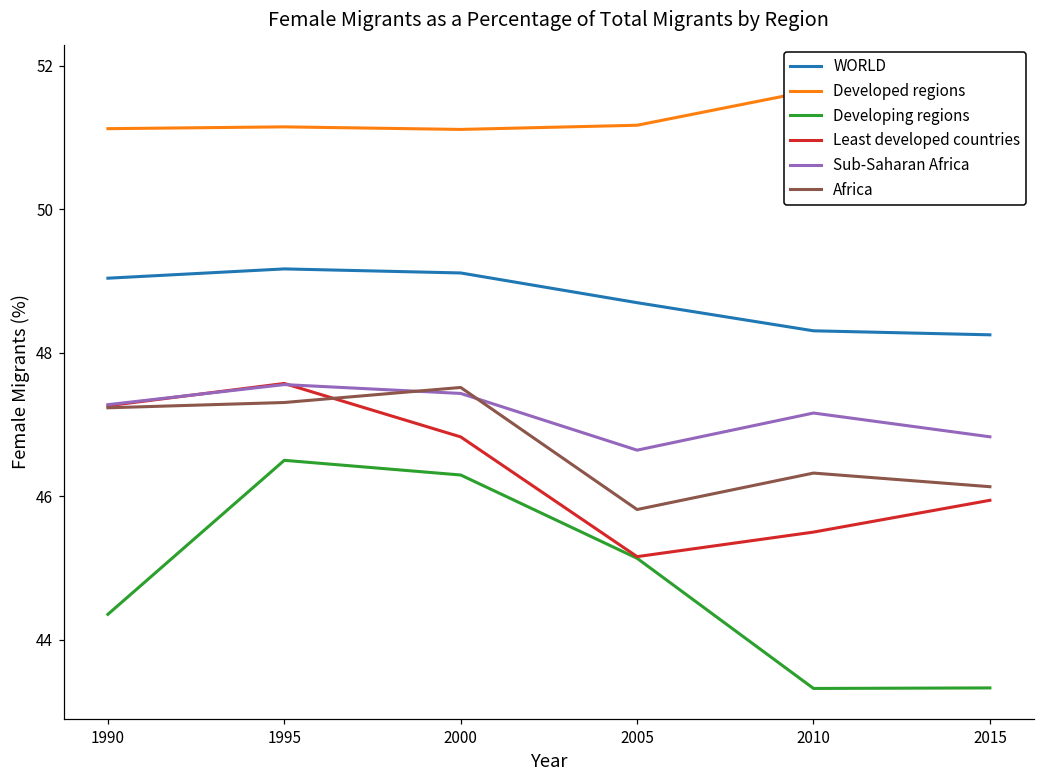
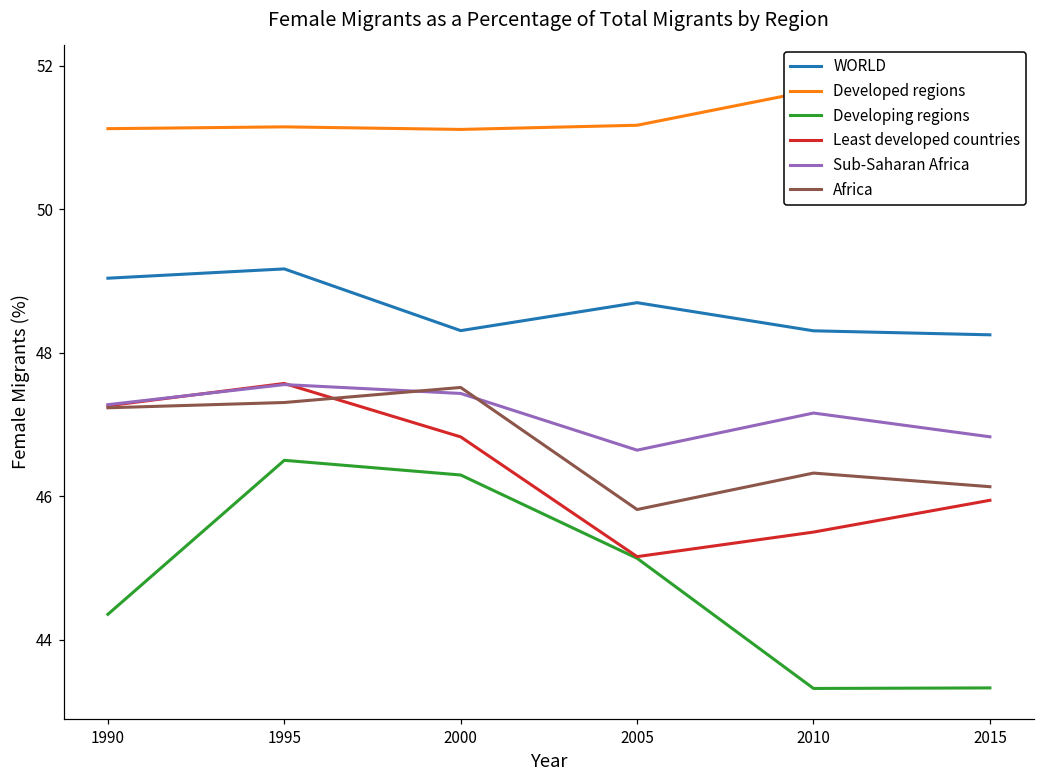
WORLD, 2000: 49.1 -> 48.3
